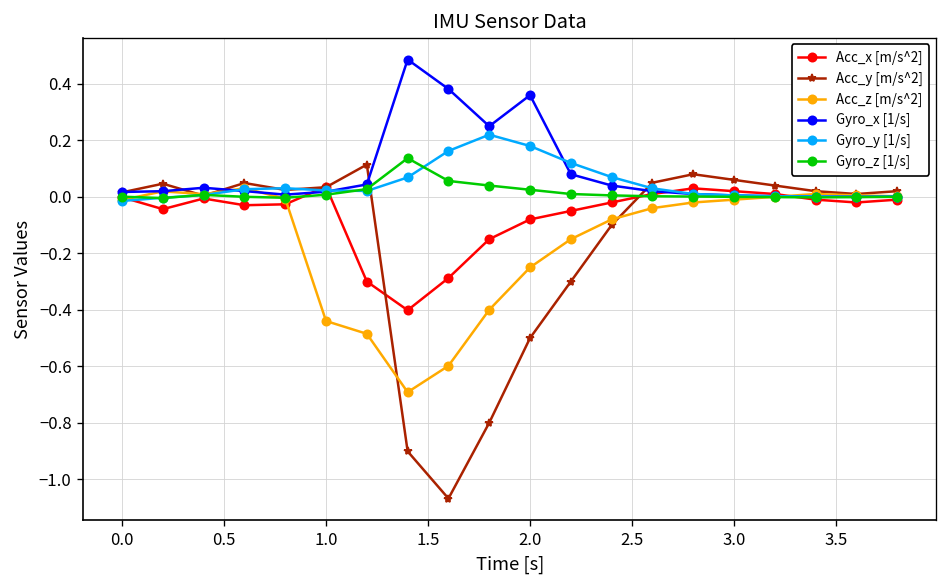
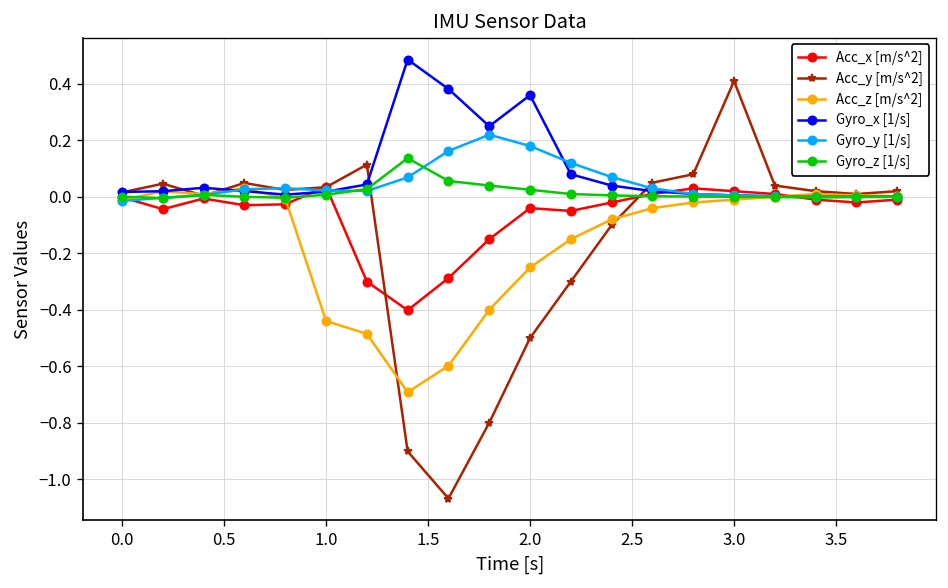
Acc_x [m/s^2], 2.0: -0.08 -> -0.04
Acc_y [m/s^2], 3.0: 0.06 -> 0.41
